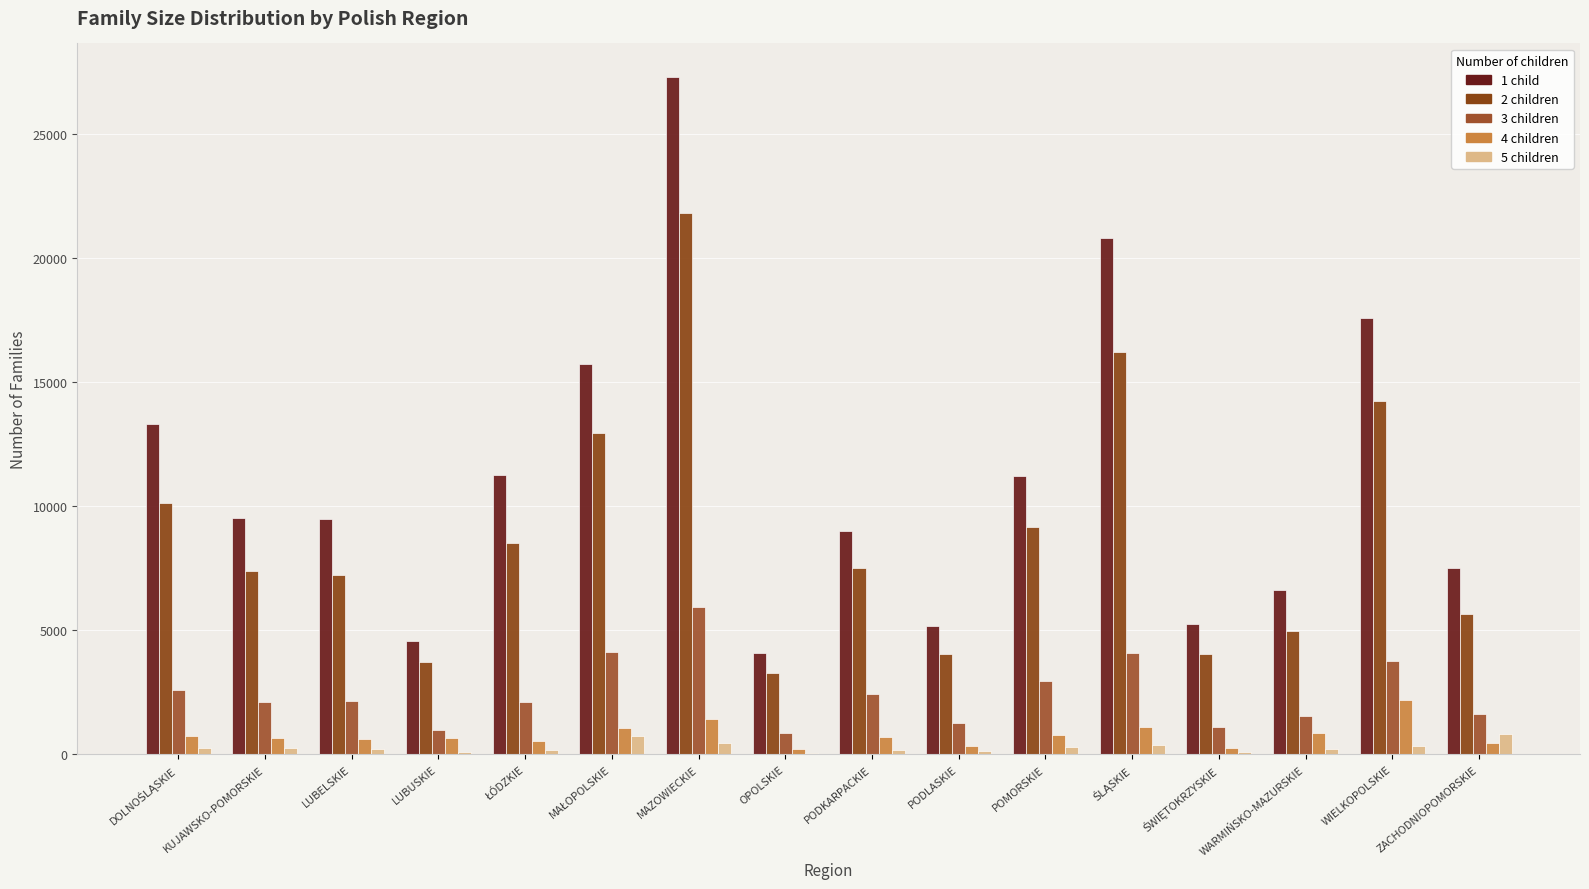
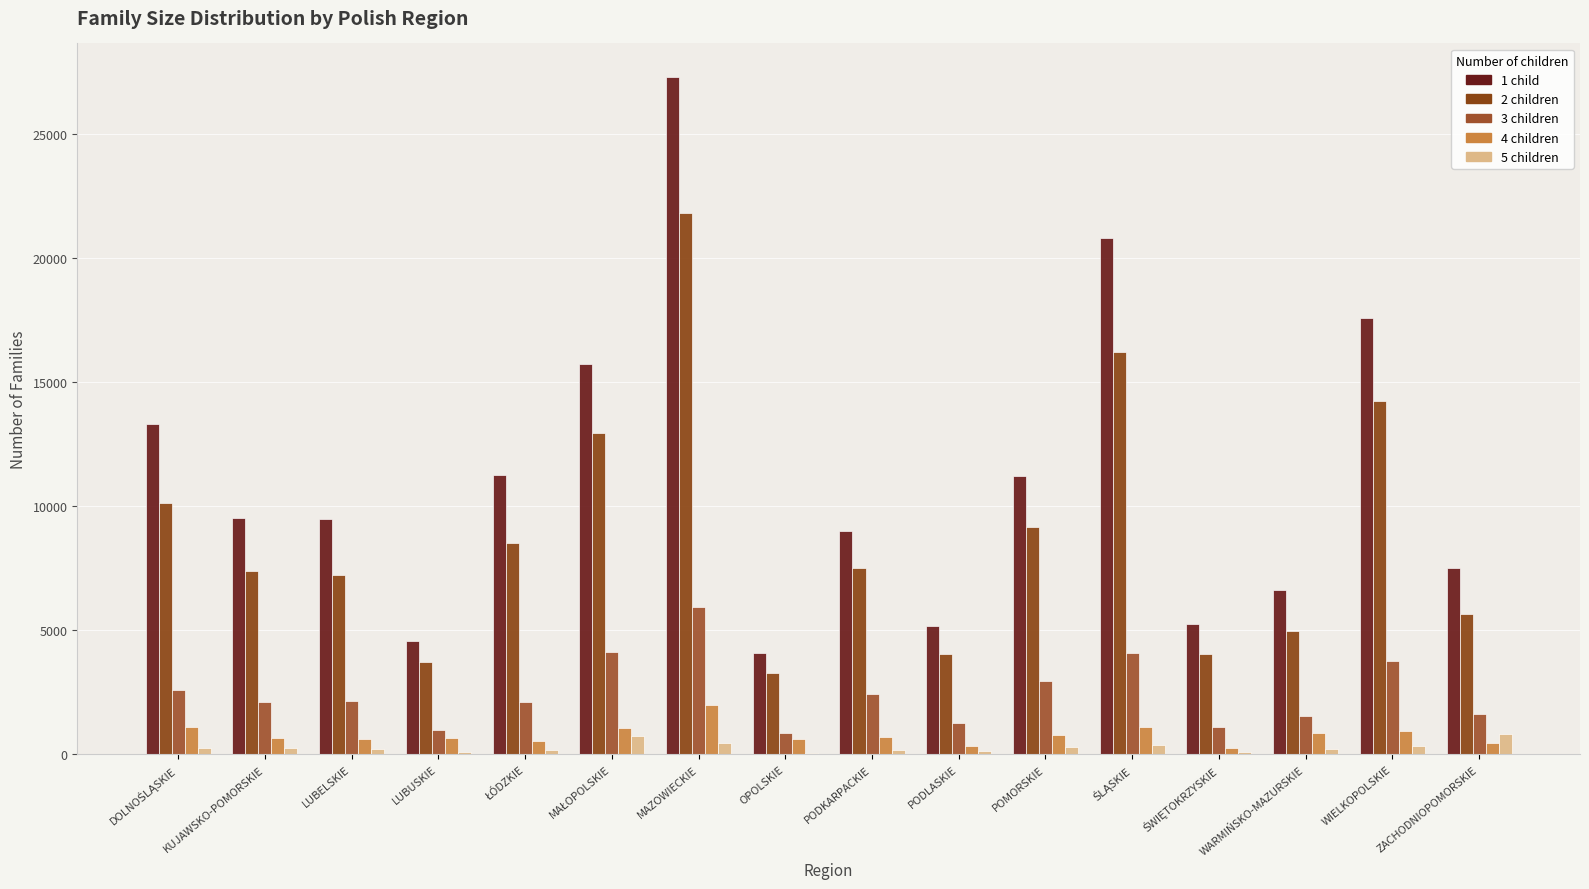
4 children, DOLNOŚLĄSKIE: 700 -> 1100
4 children, MAZOWIECKIE: 1400 -> 2000
4 children, OPOLSKIE: 200 -> 600
4 children, WIELKOPOLSKIE: 2200 -> 900
